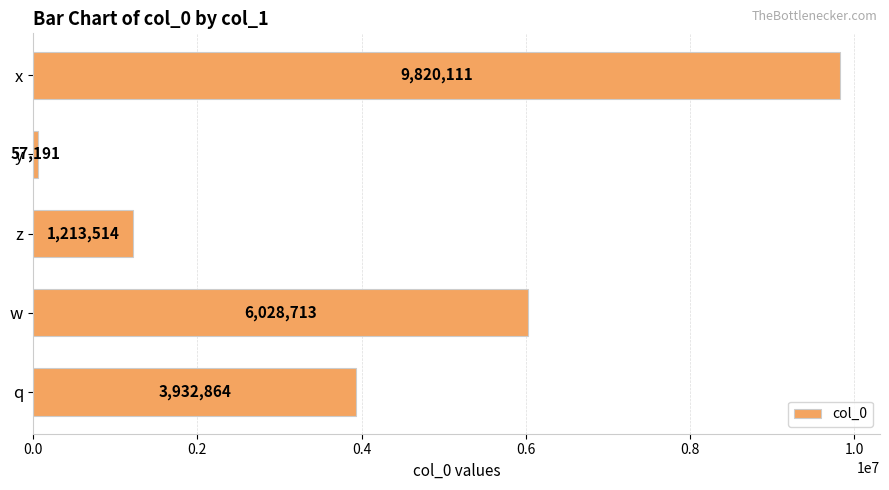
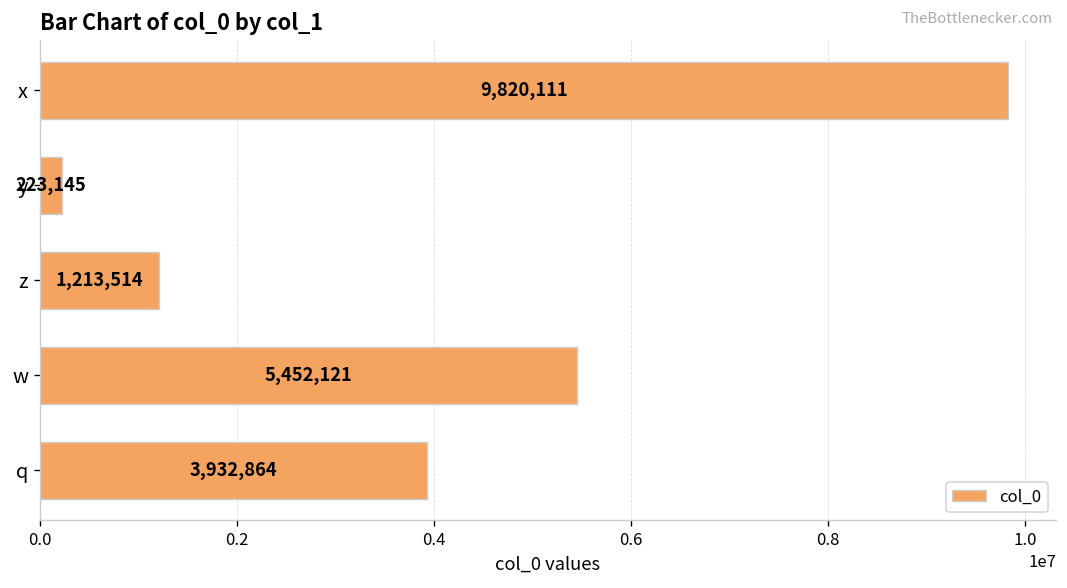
y: 57,191 -> 223,145
w: 6,028,713 -> 5,452,121
